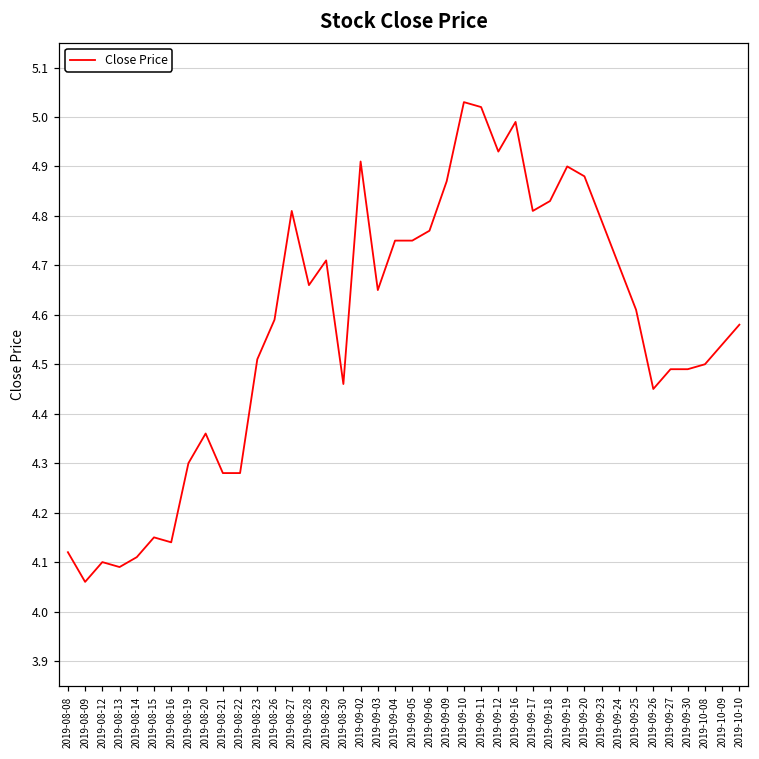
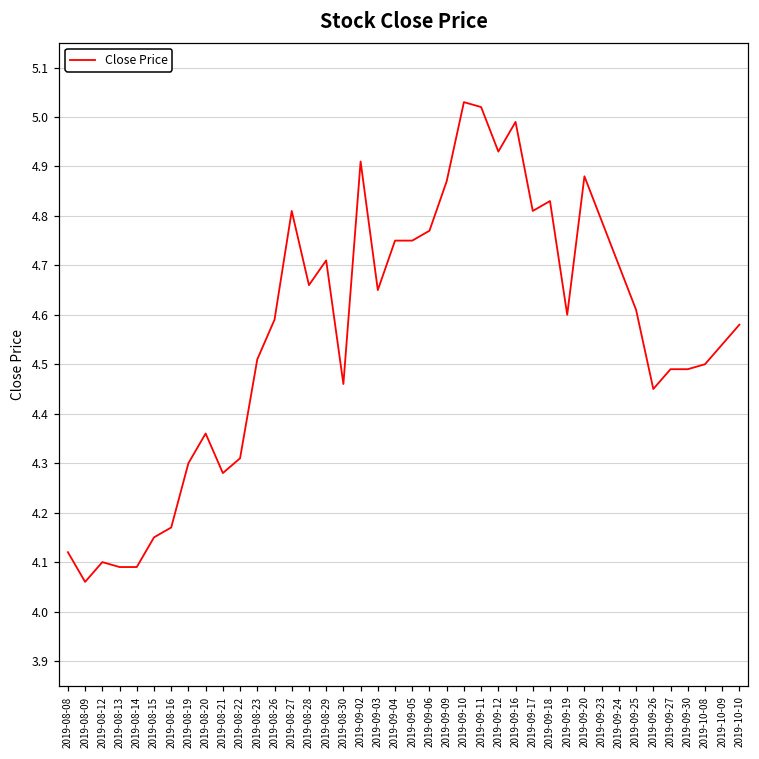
2019-08-14: 4.11 -> 4.09
2019-08-16: 4.14 -> 4.17
2019-08-22: 4.28 -> 4.31
2019-09-19: 4.9 -> 4.6
